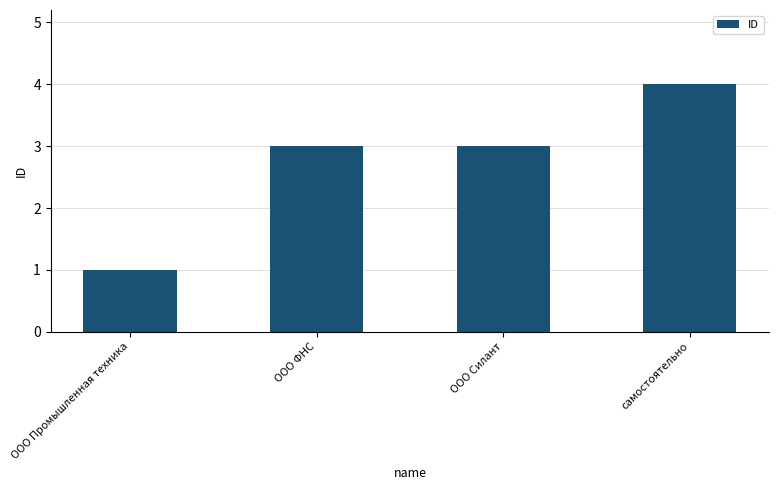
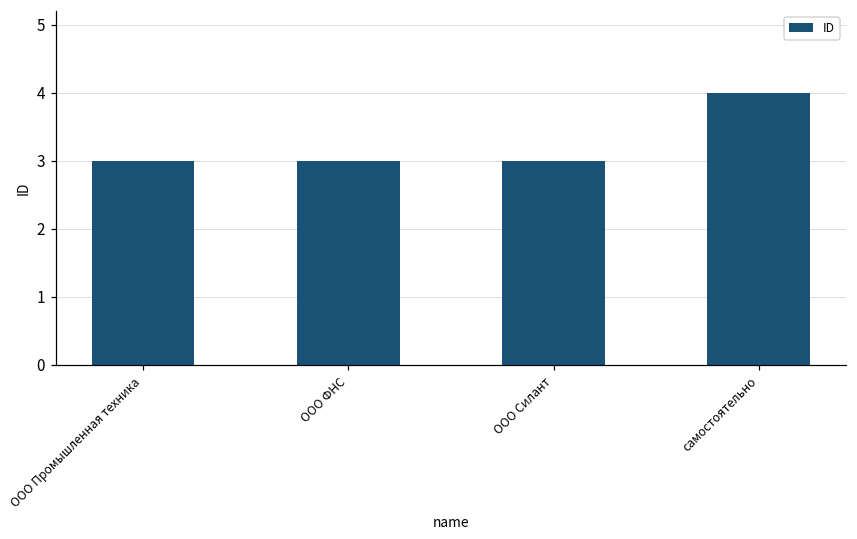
ООО Промышленная техника: 1 -> 3
